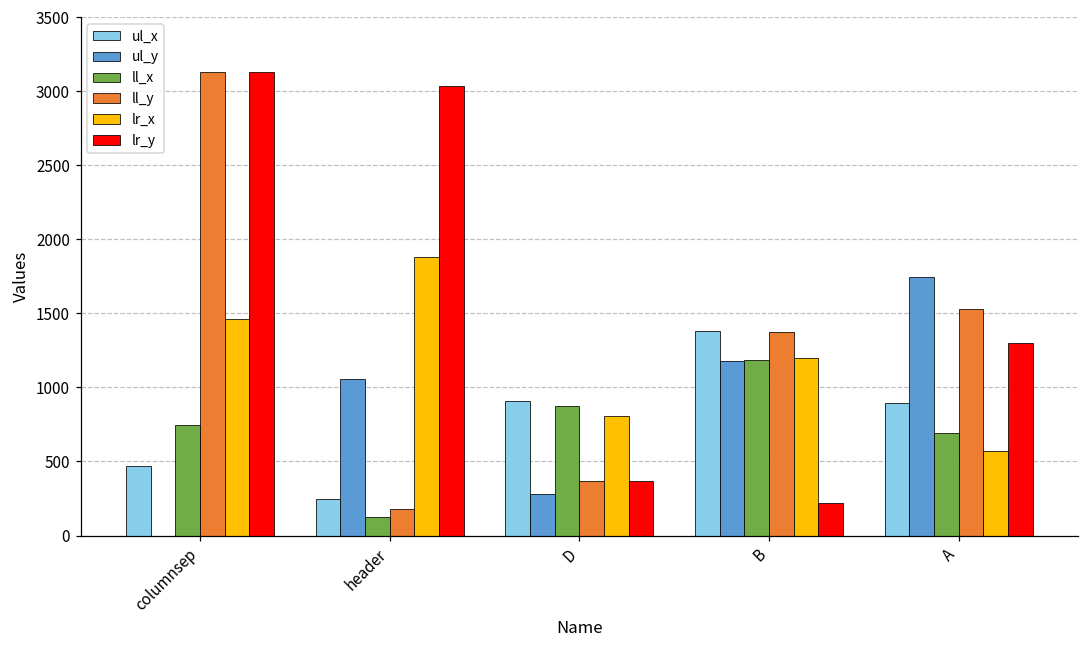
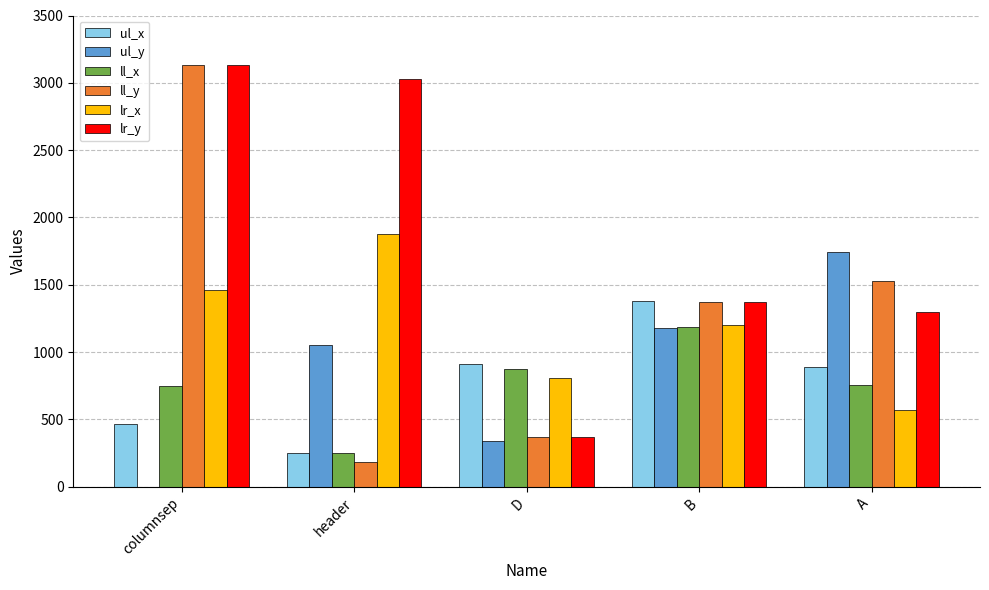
ll_x, header: 120 -> 250
ul_y, D: 280 -> 340
lr_y, B: 220 -> 1370
ll_x, A: 690 -> 750
